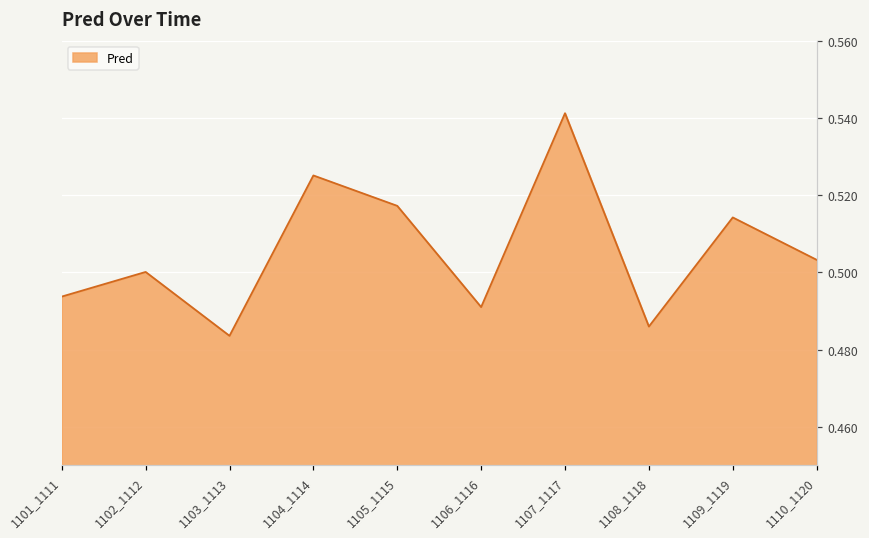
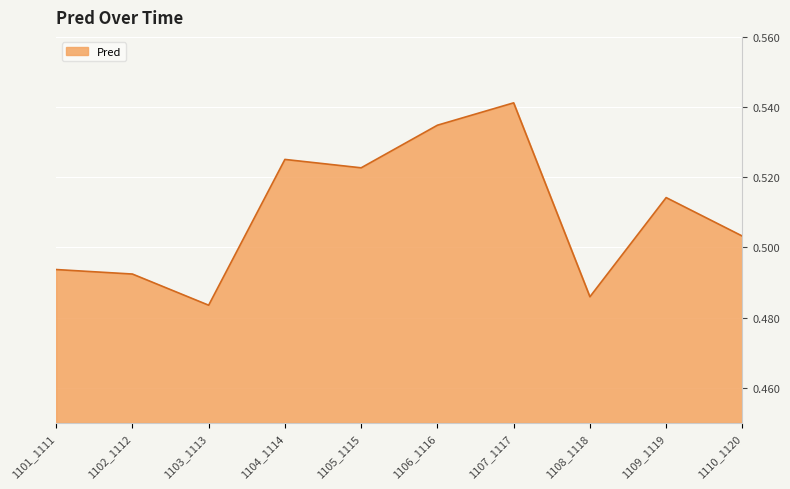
1102_1112: 0.500 -> 0.492
1105_1115: 0.517 -> 0.523
1106_1116: 0.491 -> 0.535
